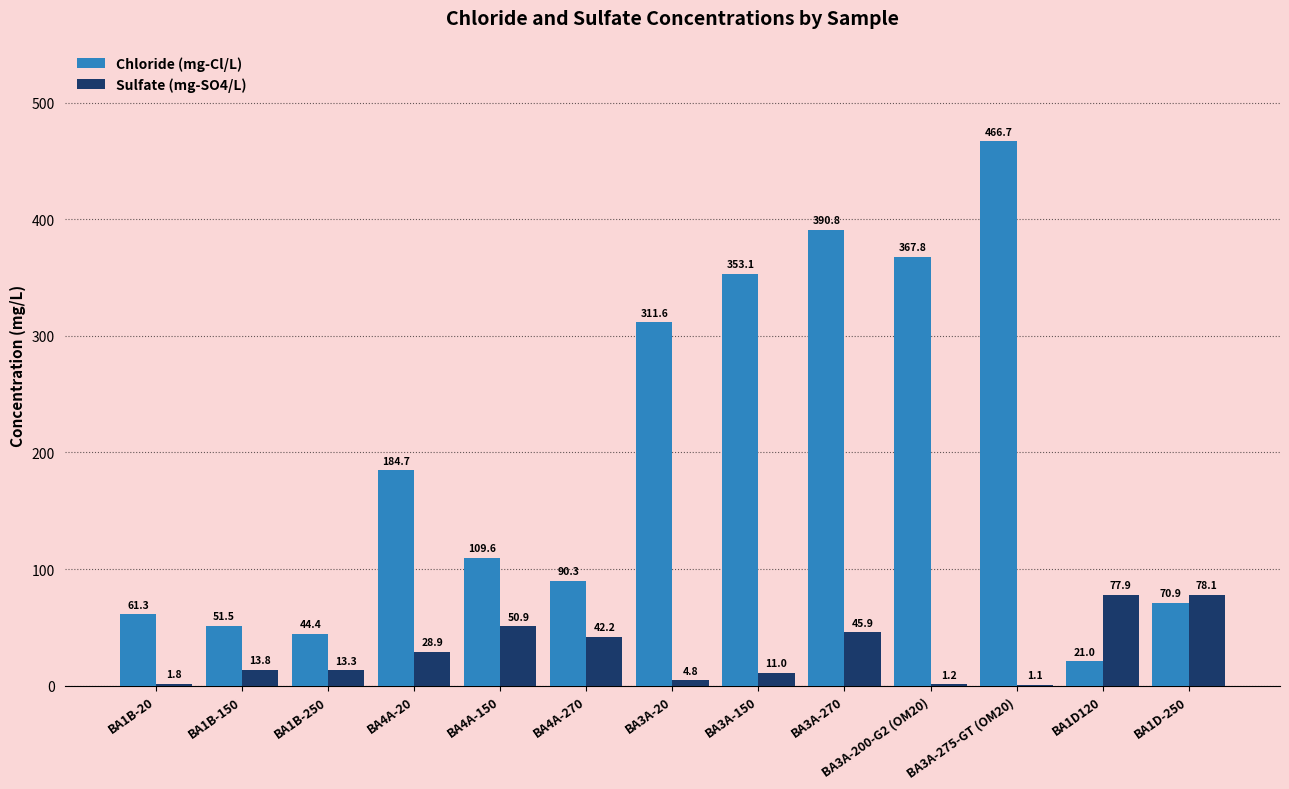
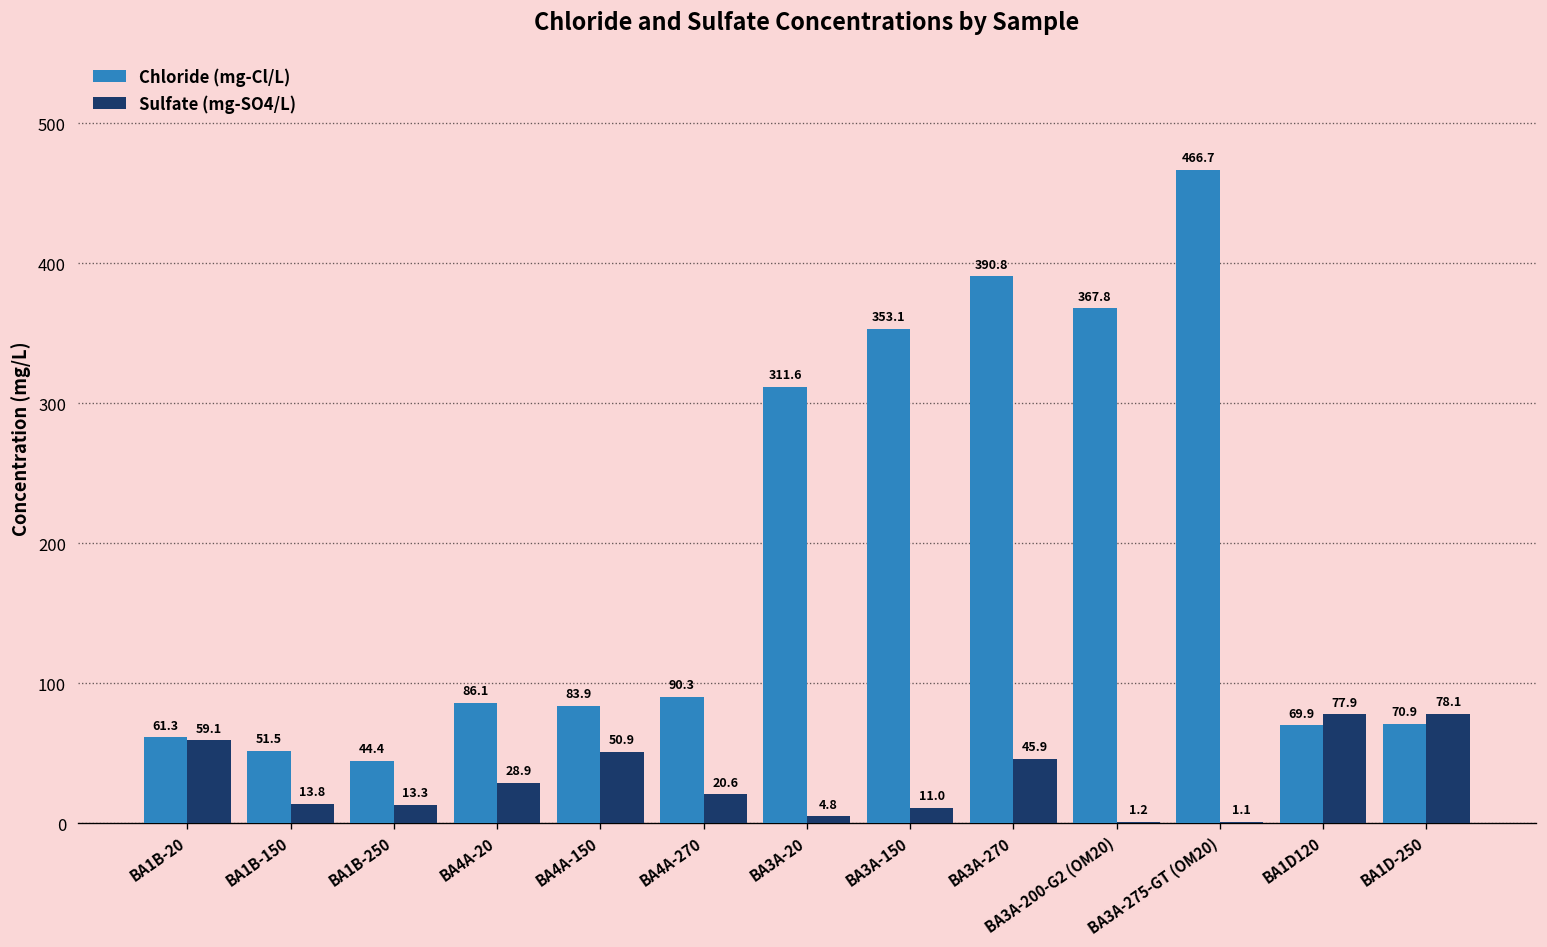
Sulfate (mg-SO4/L), BA1B-20: 1.8 -> 59.1
Chloride (mg-Cl/L), BA4A-20: 184.7 -> 86.1
Chloride (mg-Cl/L), BA4A-150: 109.6 -> 83.9
Sulfate (mg-SO4/L), BA4A-270: 42.2 -> 20.6
Chloride (mg-Cl/L), BA1D120: 21.0 -> 69.9
